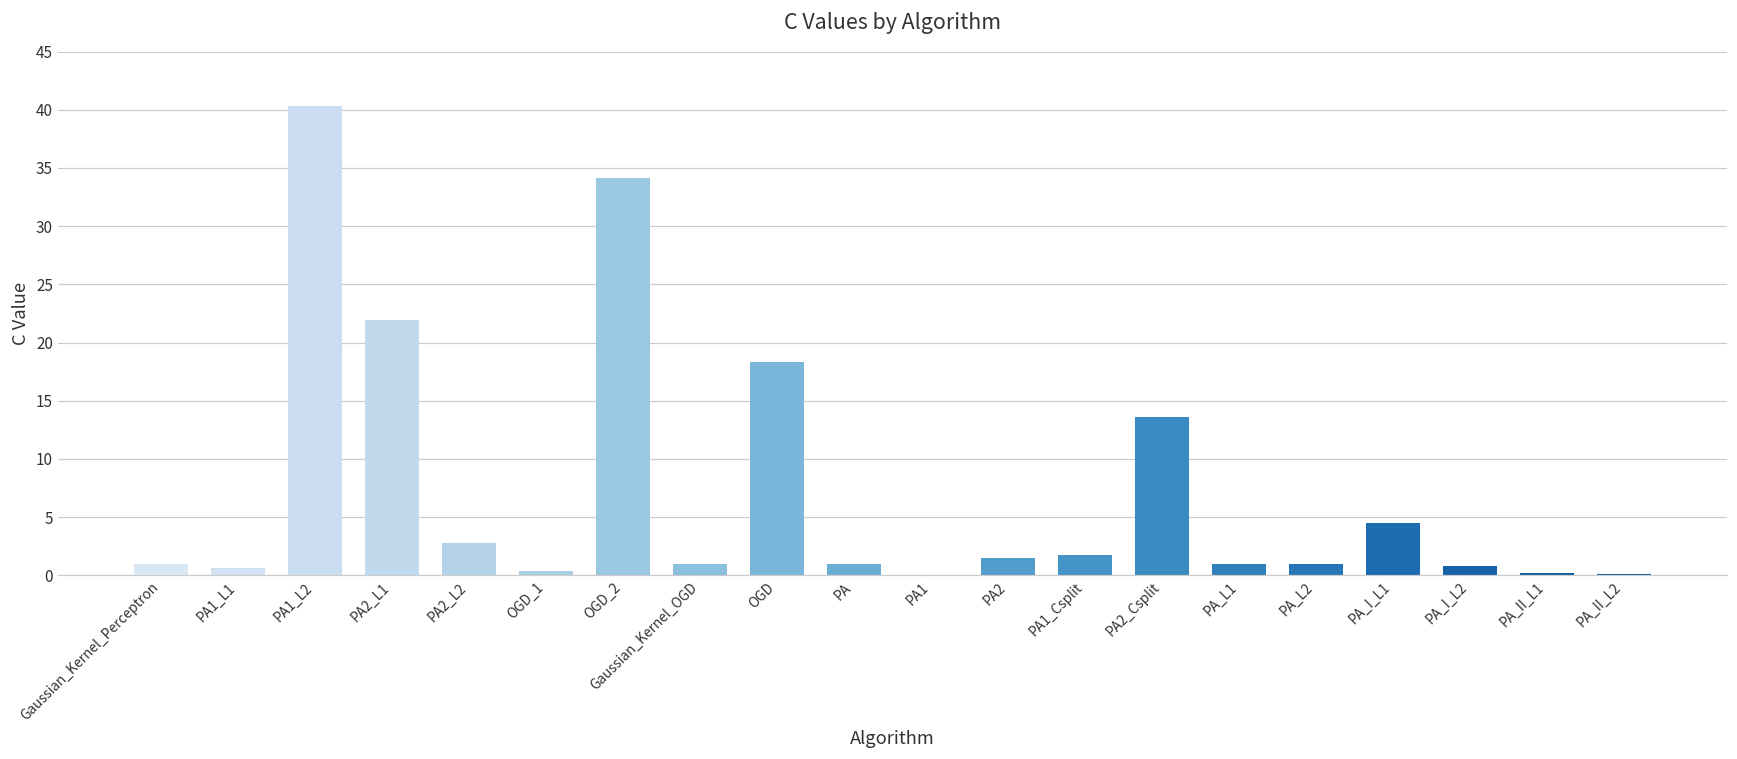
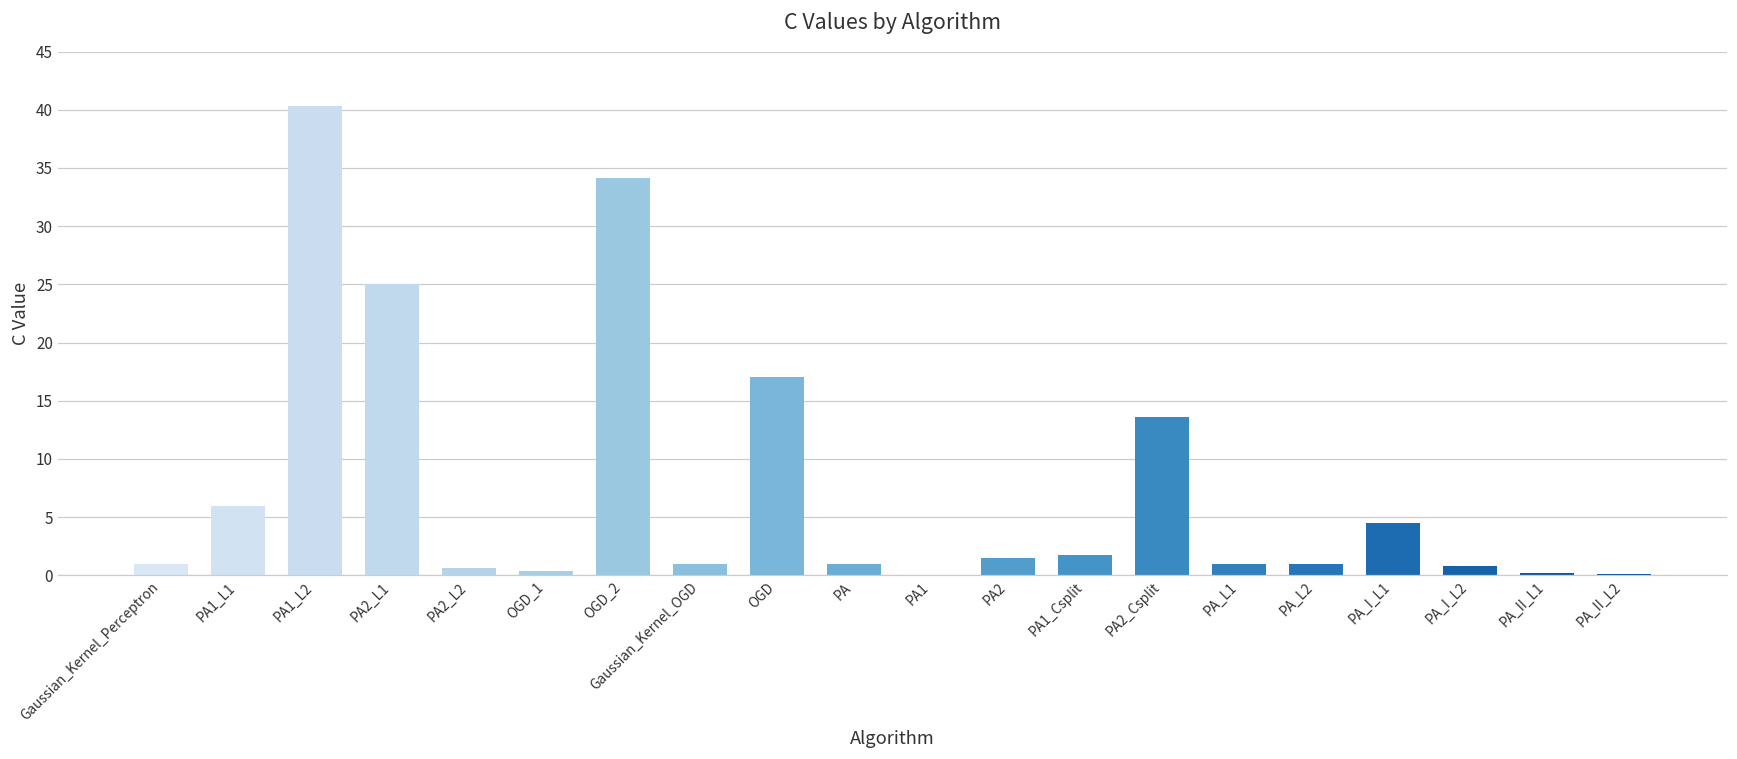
PA1_L1: 0.6 -> 5.9
PA2_L1: 22.0 -> 25.0
PA2_L2: 2.8 -> 0.6
OGD: 18.3 -> 17.0
